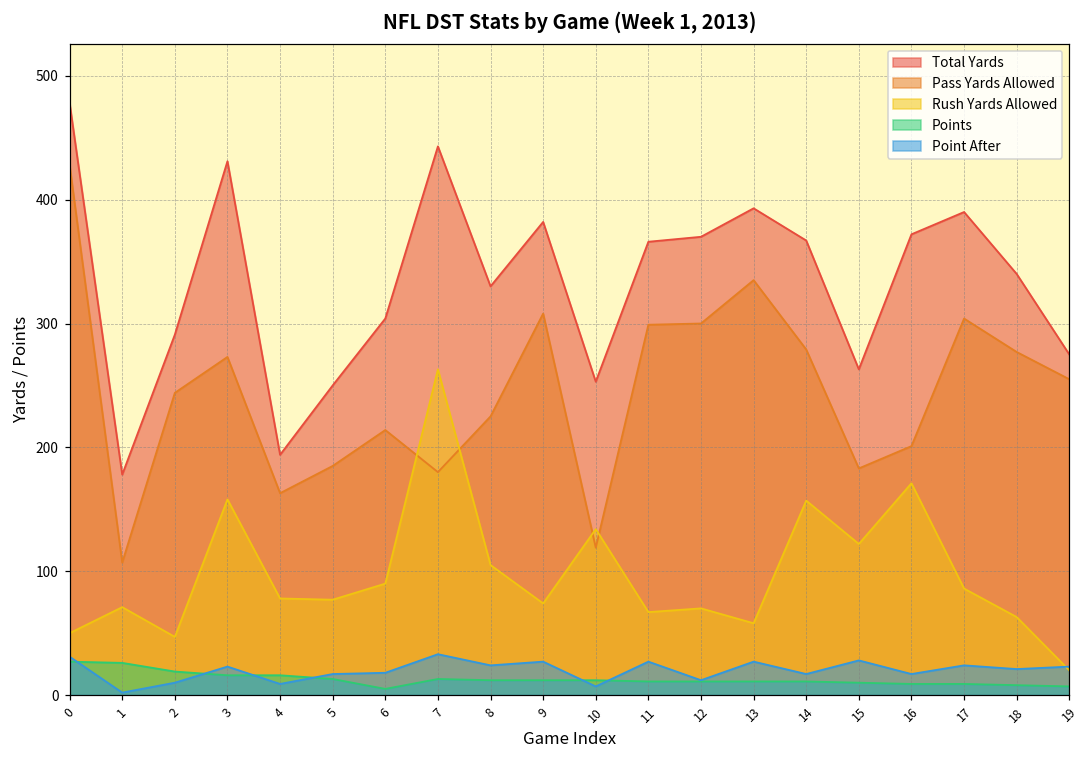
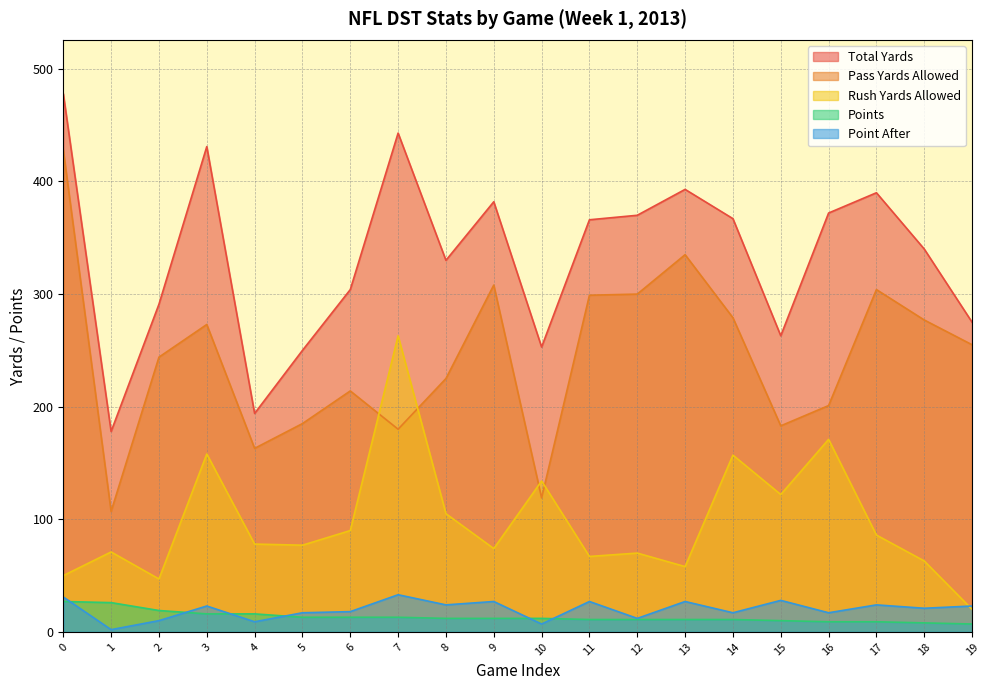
Points, 6: 5 -> 13
